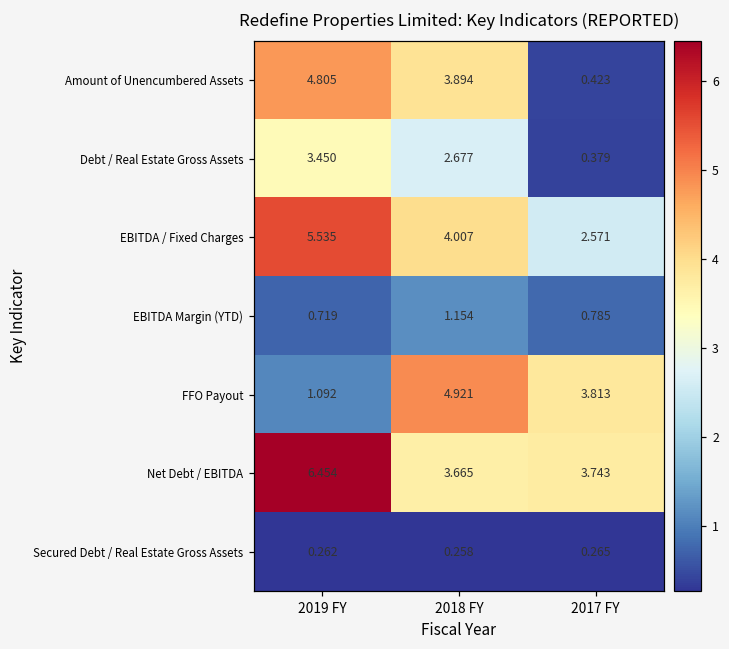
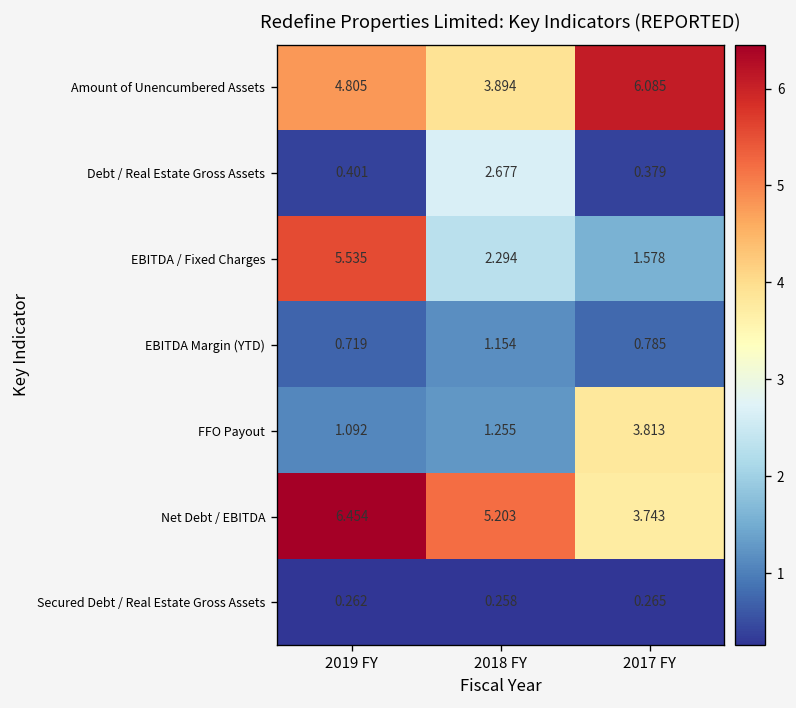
Amount of Unencumbered Assets, 2017 FY: 0.423 -> 6.085
Debt / Real Estate Gross Assets, 2019 FY: 3.450 -> 0.401
EBITDA / Fixed Charges, 2018 FY: 4.007 -> 2.294
EBITDA / Fixed Charges, 2017 FY: 2.571 -> 1.578
FFO Payout, 2018 FY: 4.921 -> 1.255
Net Debt / EBITDA, 2018 FY: 3.665 -> 5.203
